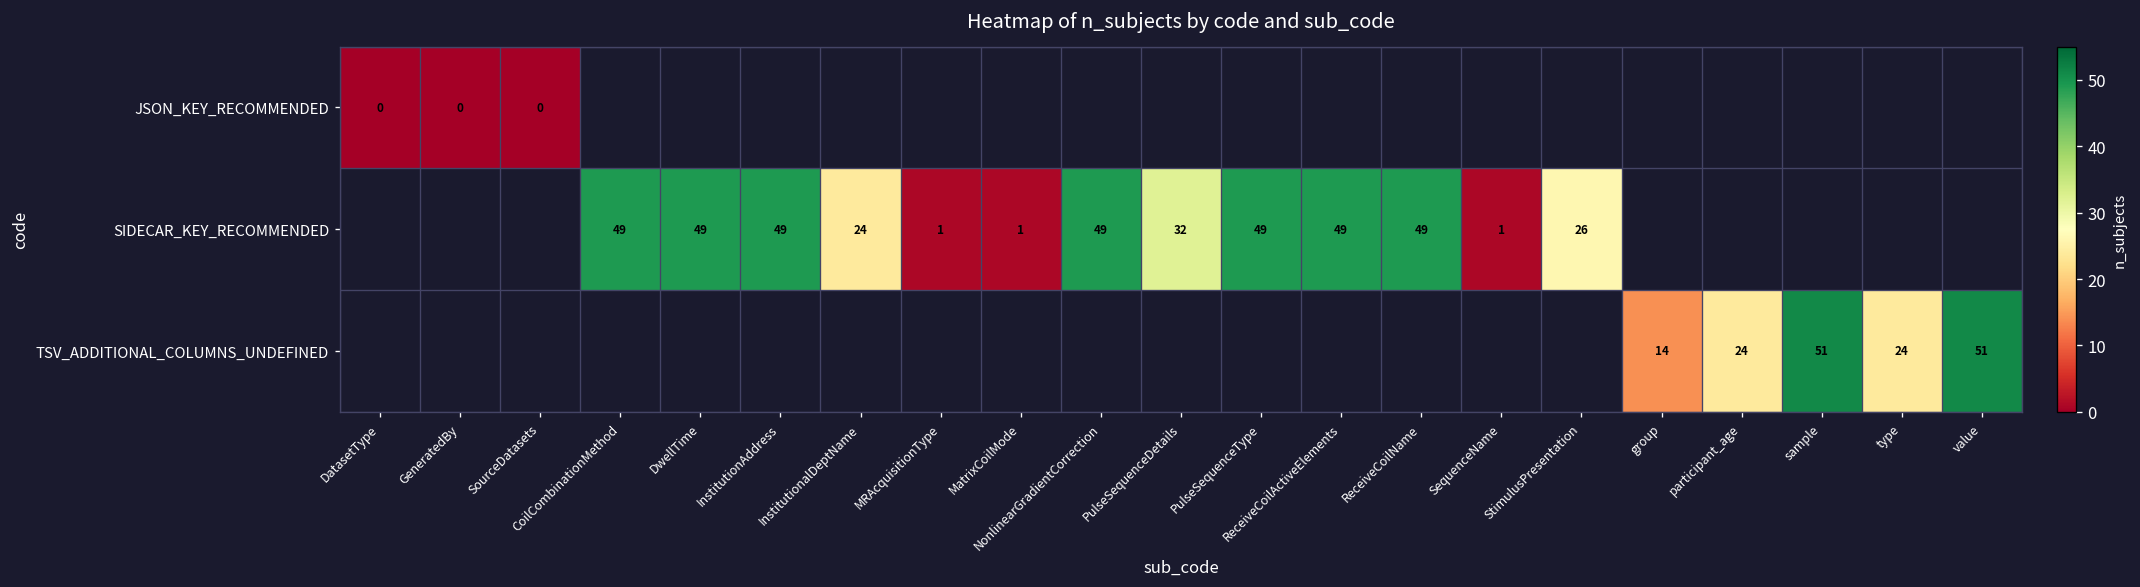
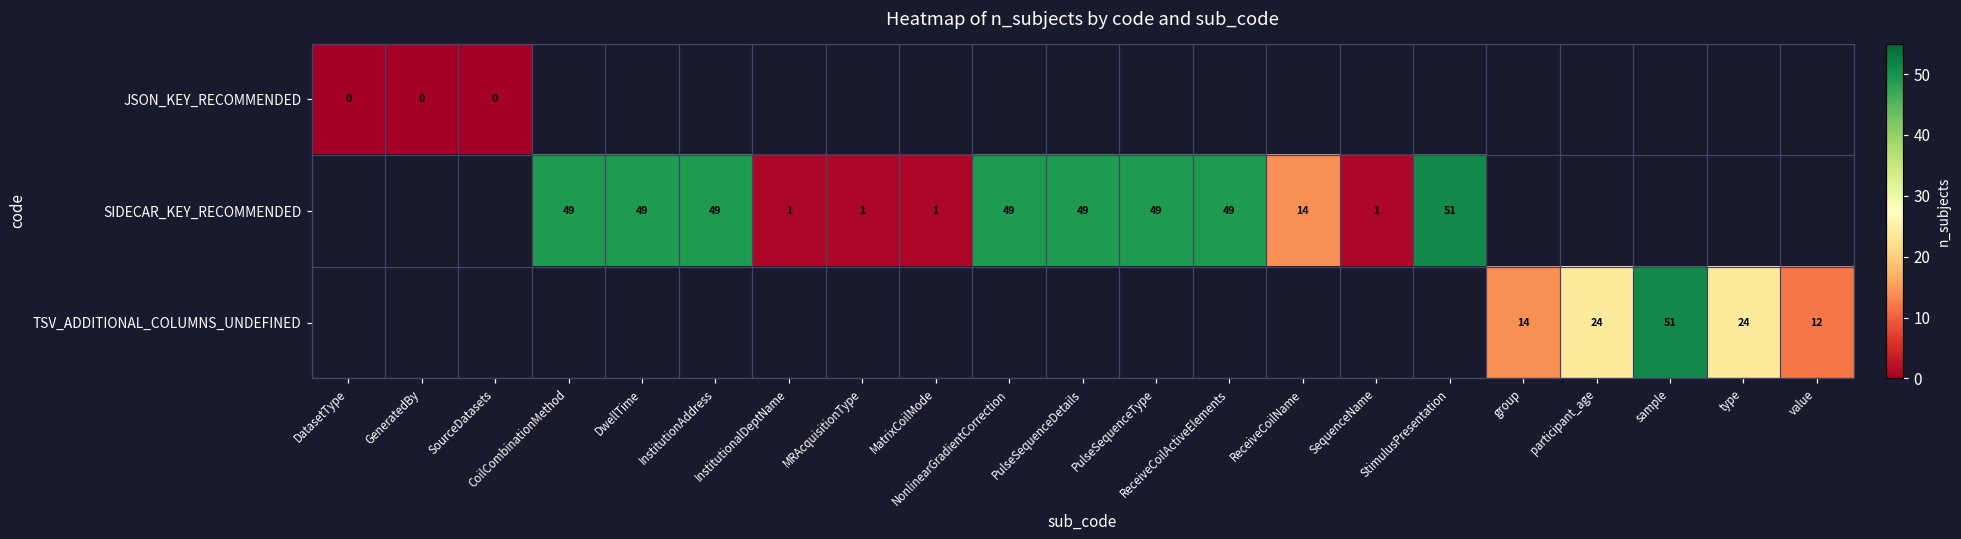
SIDECAR_KEY_RECOMMENDED, InstitutionalDeptName: 24 -> 1
SIDECAR_KEY_RECOMMENDED, PulseSequenceDetails: 32 -> 49
SIDECAR_KEY_RECOMMENDED, ReceiveCoilName: 49 -> 14
SIDECAR_KEY_RECOMMENDED, StimulusPresentation: 26 -> 51
TSV_ADDITIONAL_COLUMNS_UNDEFINED, value: 51 -> 12
